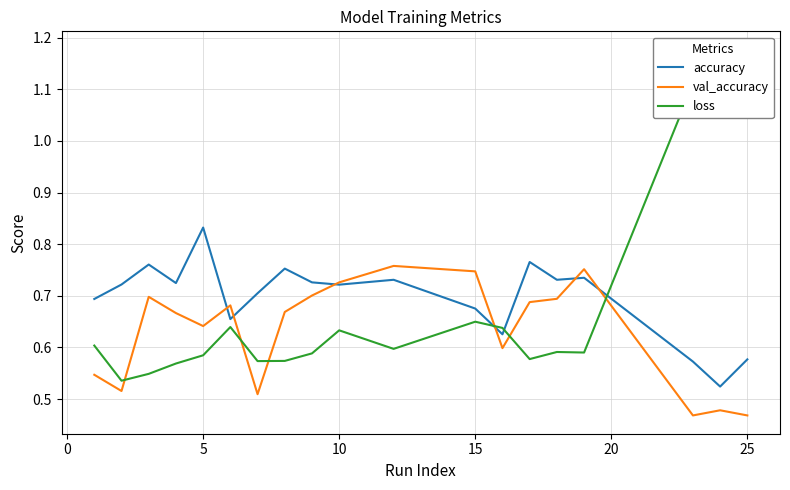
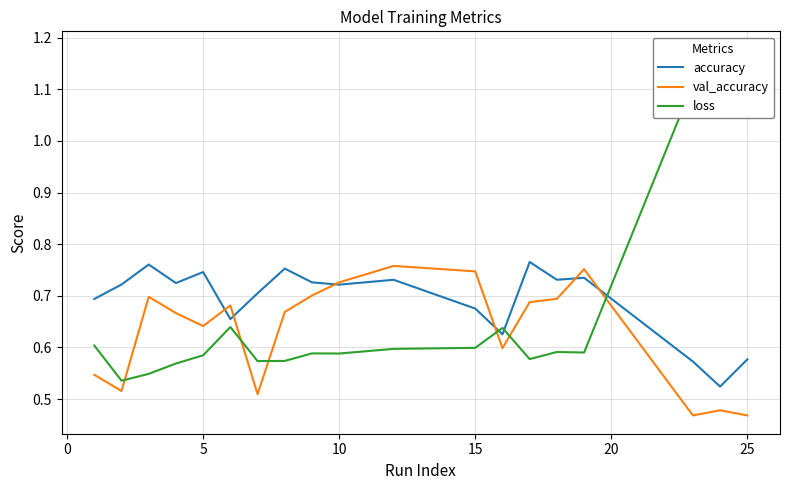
accuracy, 5: 0.83 -> 0.75
loss, 10: 0.63 -> 0.59
loss, 15: 0.65 -> 0.60
